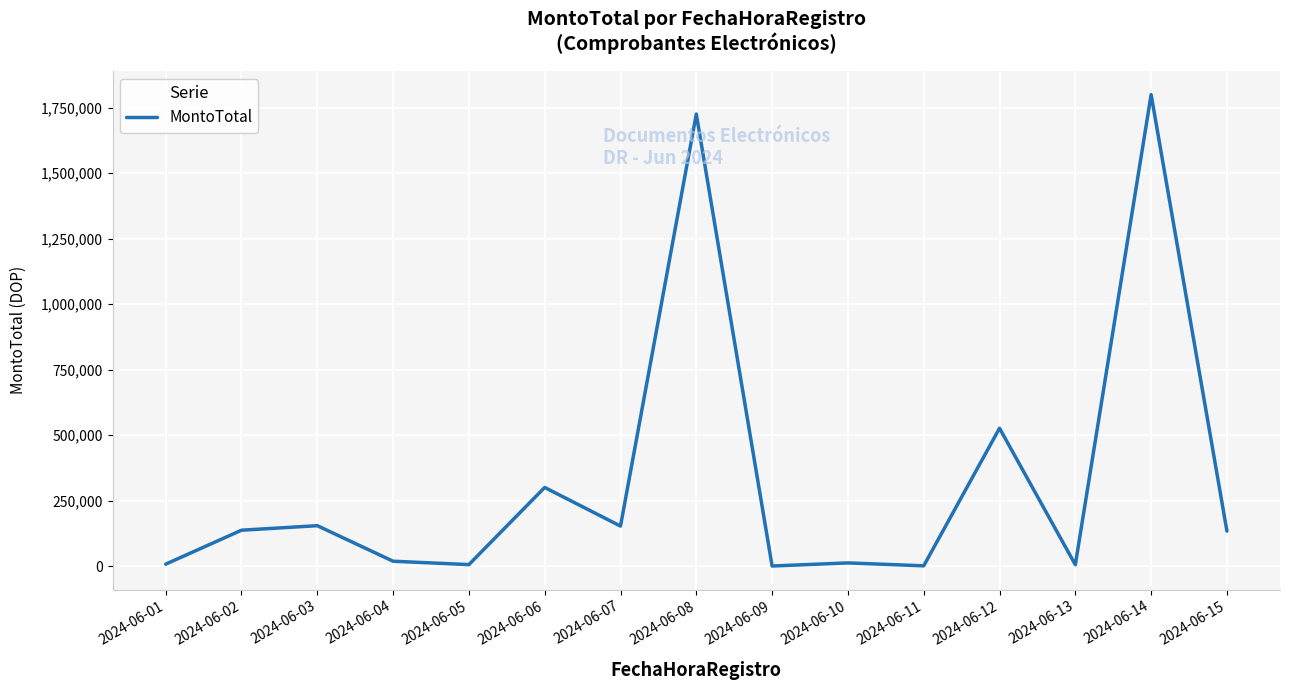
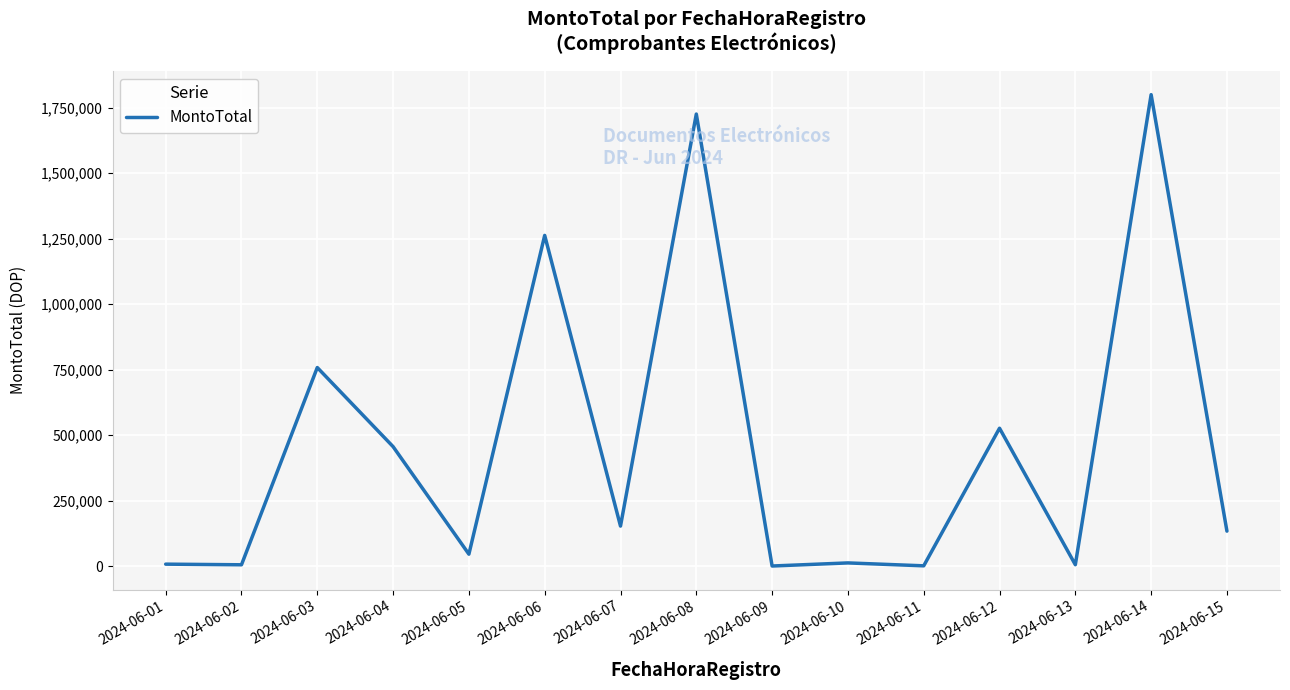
2024-06-02: 140,000 -> 0
2024-06-03: 150,000 -> 760,000
2024-06-04: 20,000 -> 460,000
2024-06-05: 10,000 -> 50,000
2024-06-06: 300,000 -> 1,260,000
